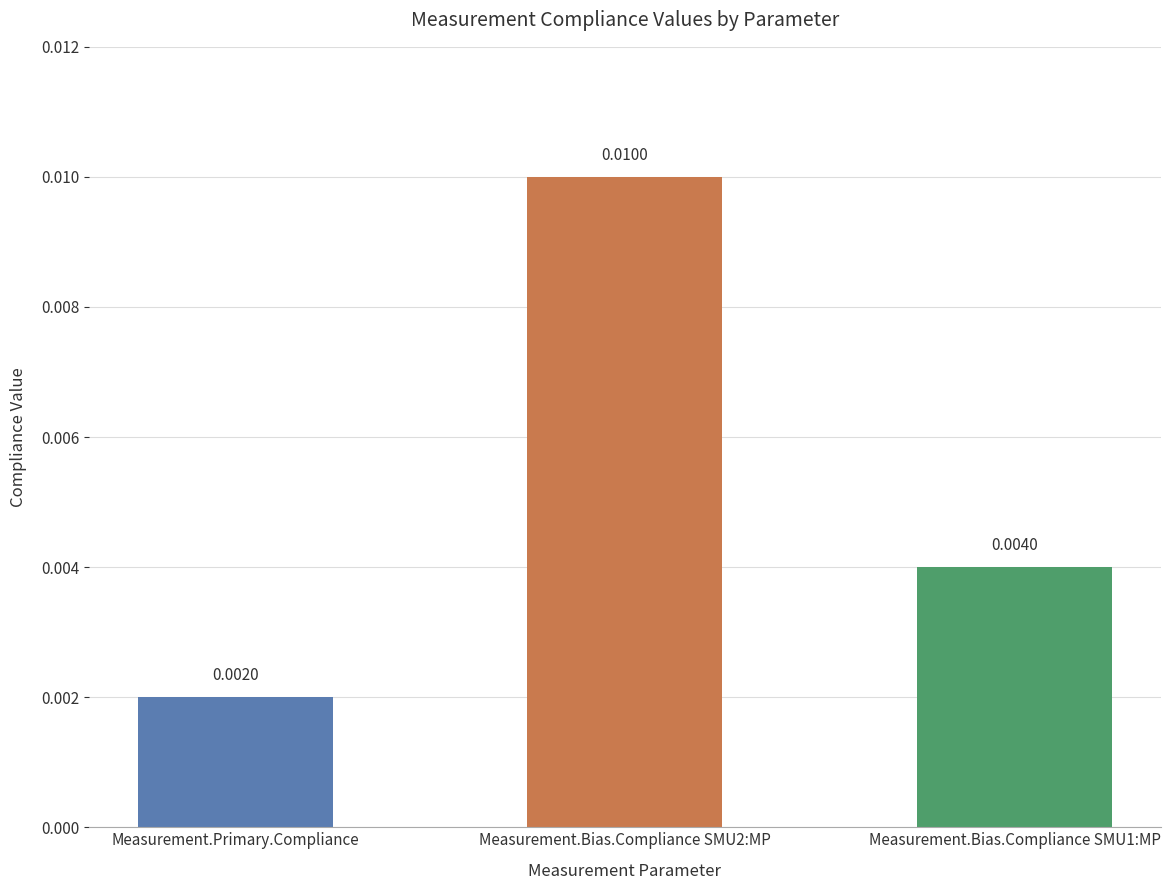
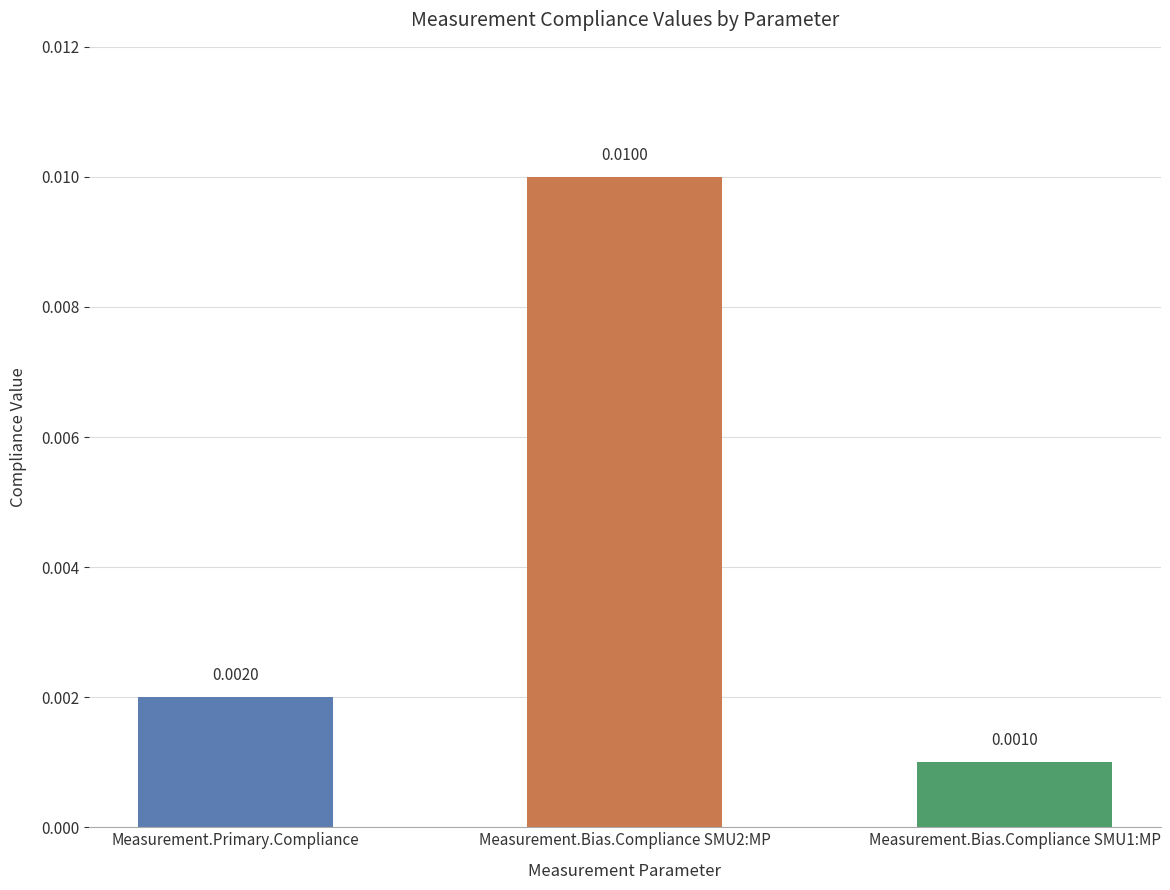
Measurement.Bias.Compliance SMU1:MP: 0.0040 -> 0.0010
